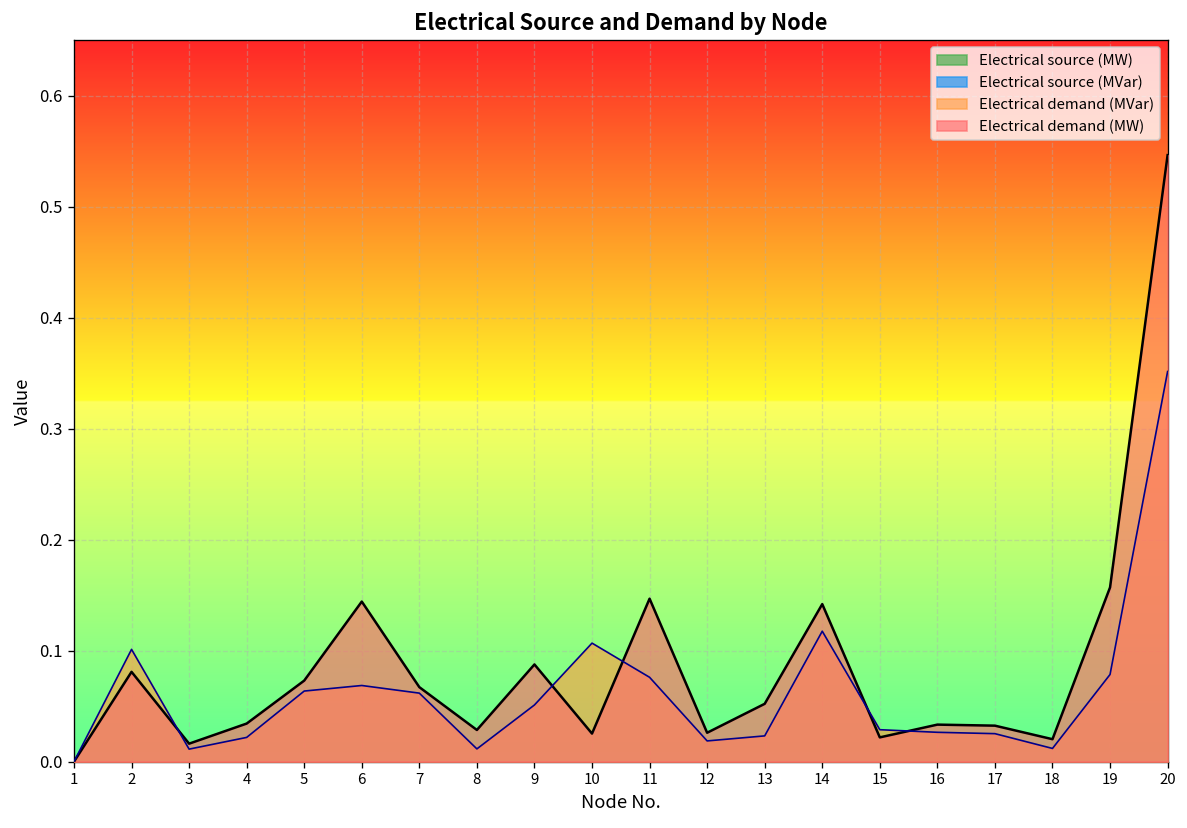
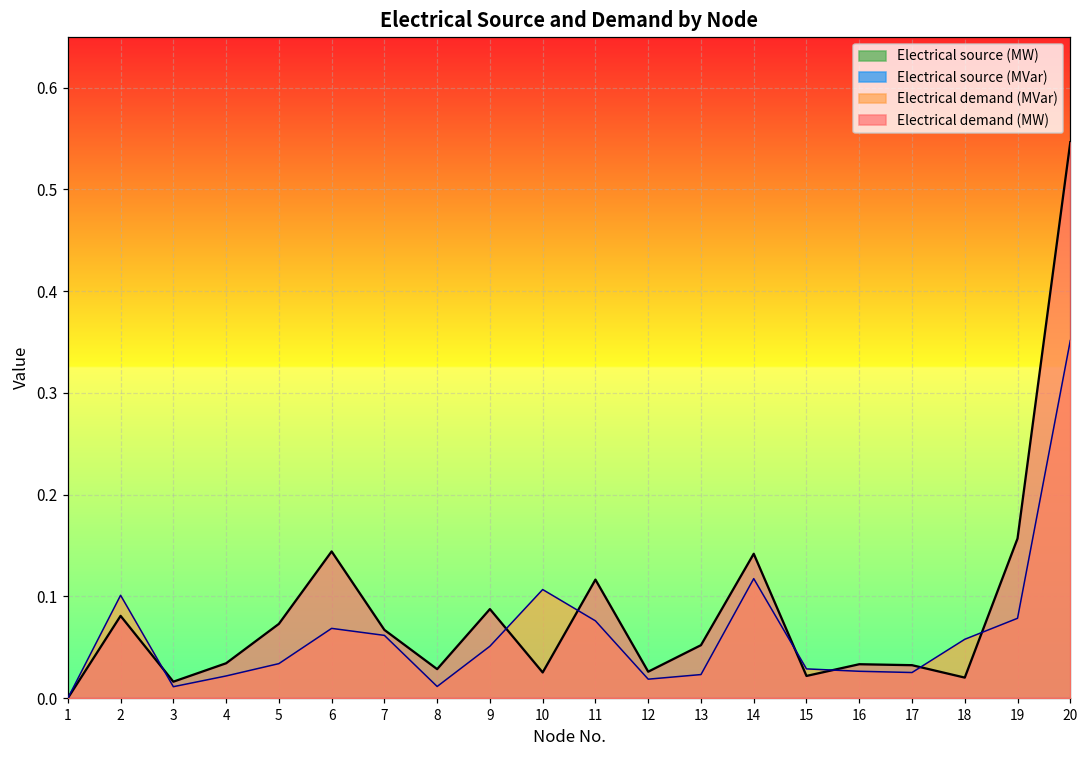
Electrical demand (MVar), 5: 0.06 -> 0.03
Electrical demand (MW), 11: 0.15 -> 0.12
Electrical demand (MVar), 18: 0.01 -> 0.06
